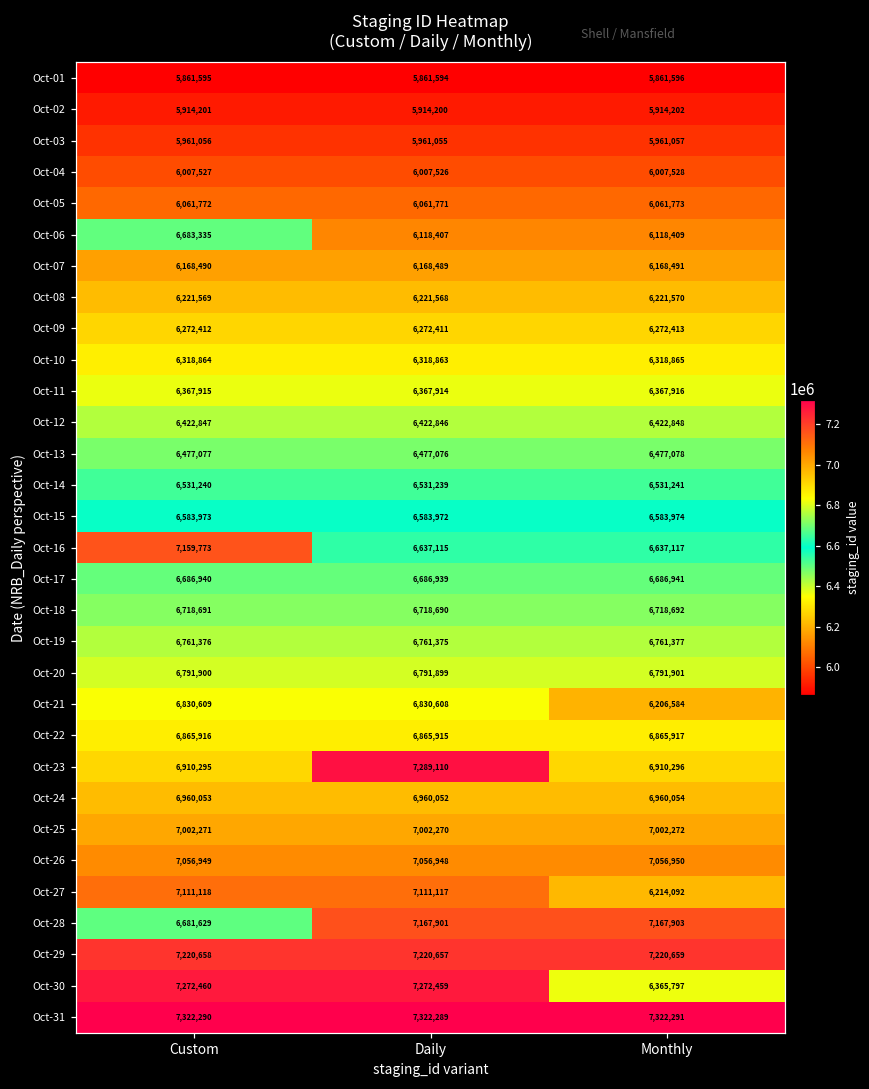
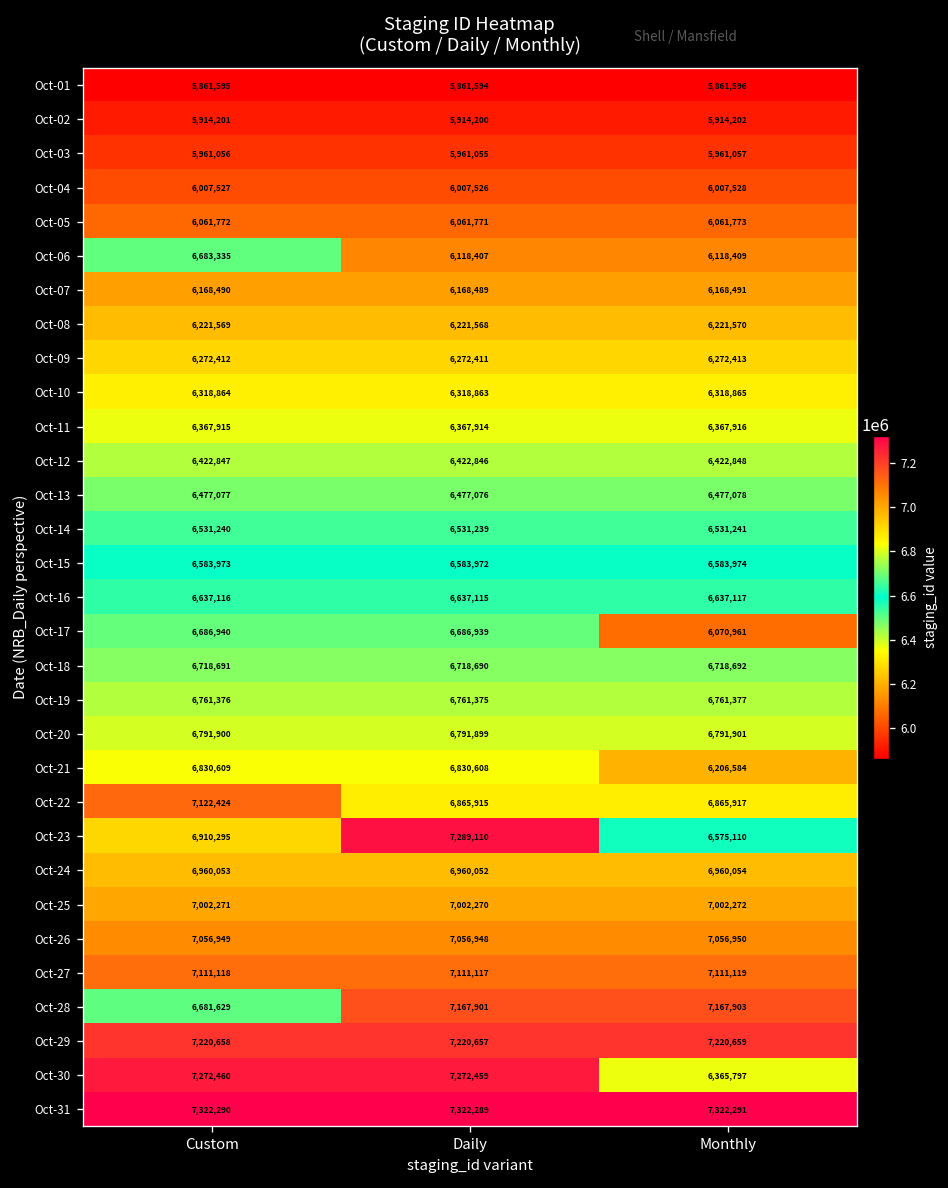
Oct-16, Custom: 7,159,773 -> 6,637,116
Oct-17, Monthly: 6,686,941 -> 6,070,961
Oct-22, Custom: 6,865,916 -> 7,122,424
Oct-23, Monthly: 6,910,296 -> 6,575,110
Oct-27, Monthly: 6,214,092 -> 7,111,119
